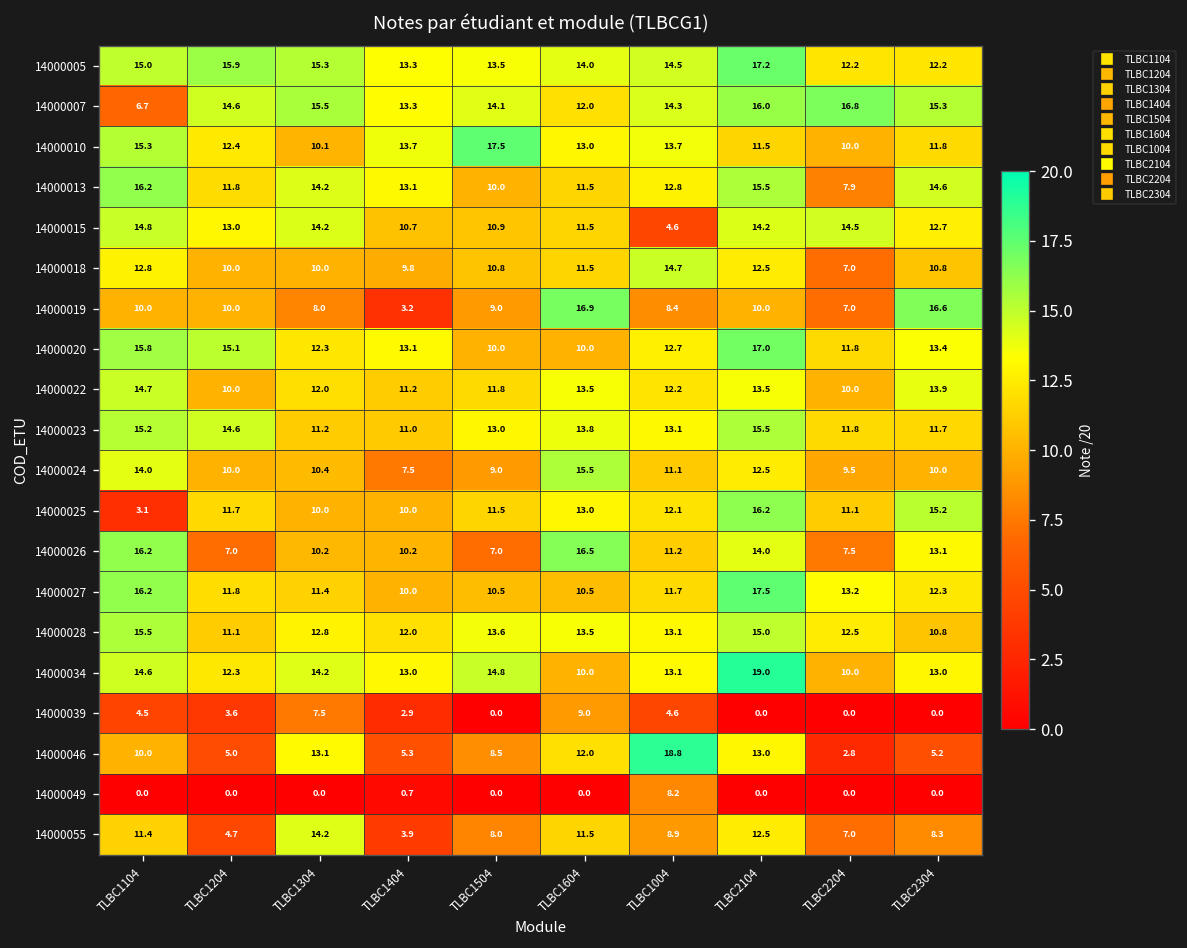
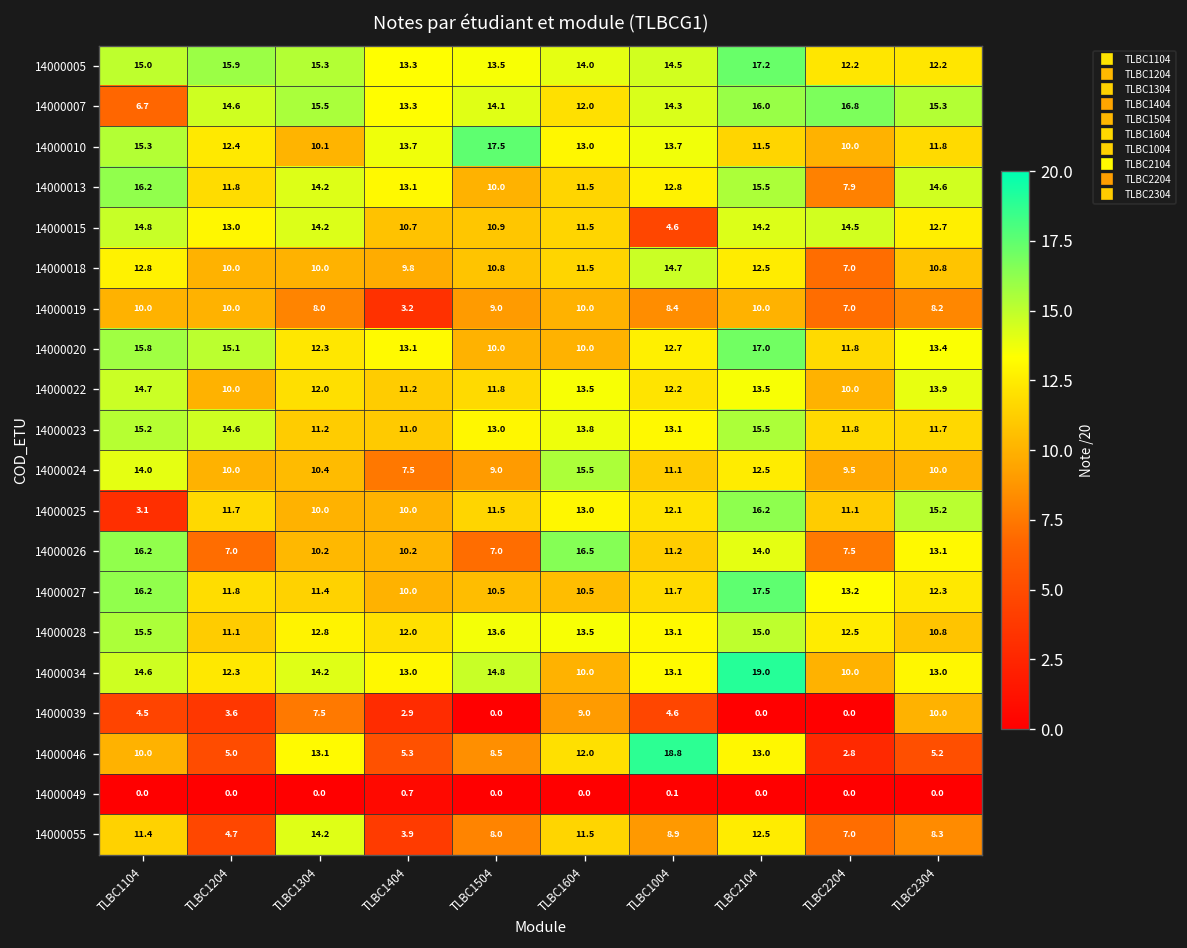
14000019, TLBC1604: 16.9 -> 10.0
14000019, TLBC2304: 16.6 -> 8.2
14000039, TLBC2304: 0.0 -> 10.0
14000049, TLBC1004: 8.2 -> 0.1
